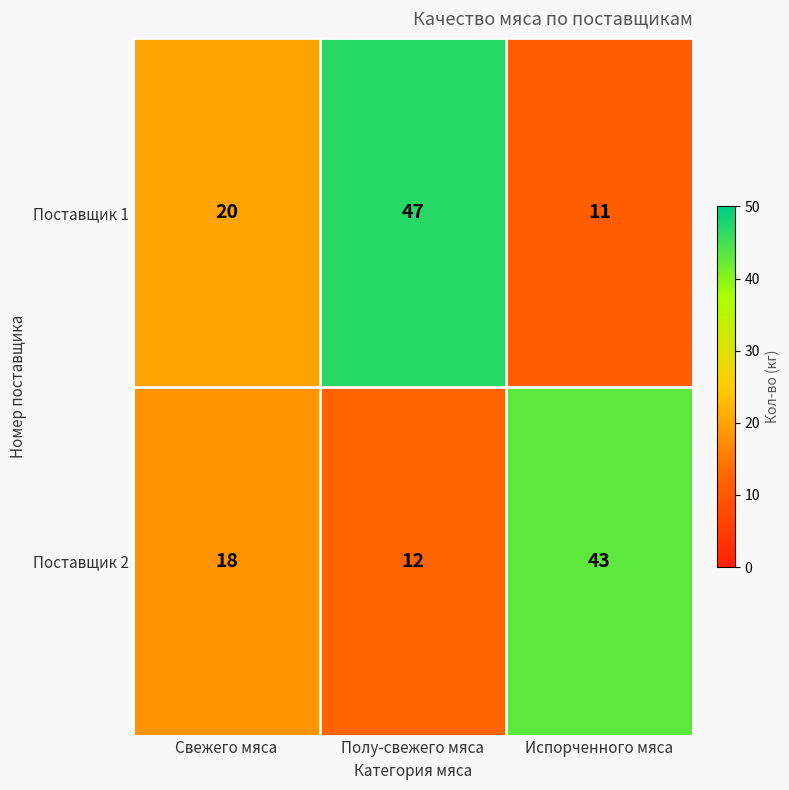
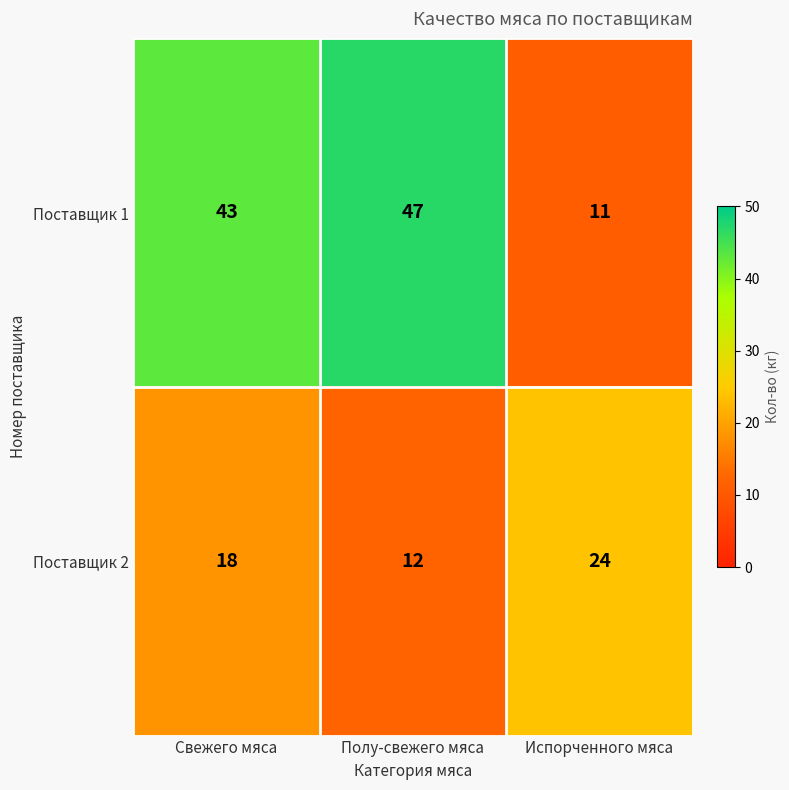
Поставщик 1, Свежего мяса: 20 -> 43
Поставщик 2, Испорченного мяса: 43 -> 24
